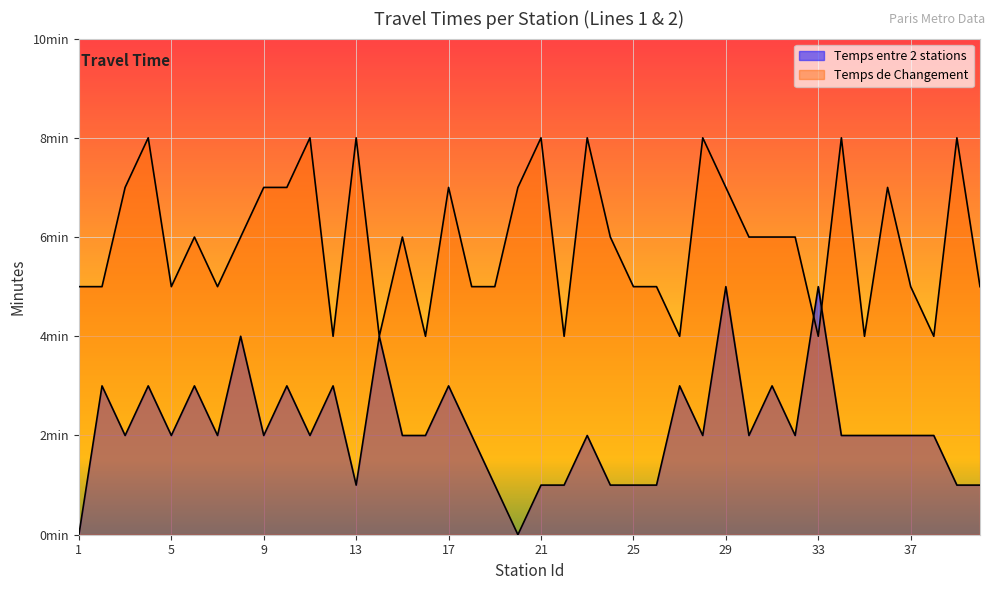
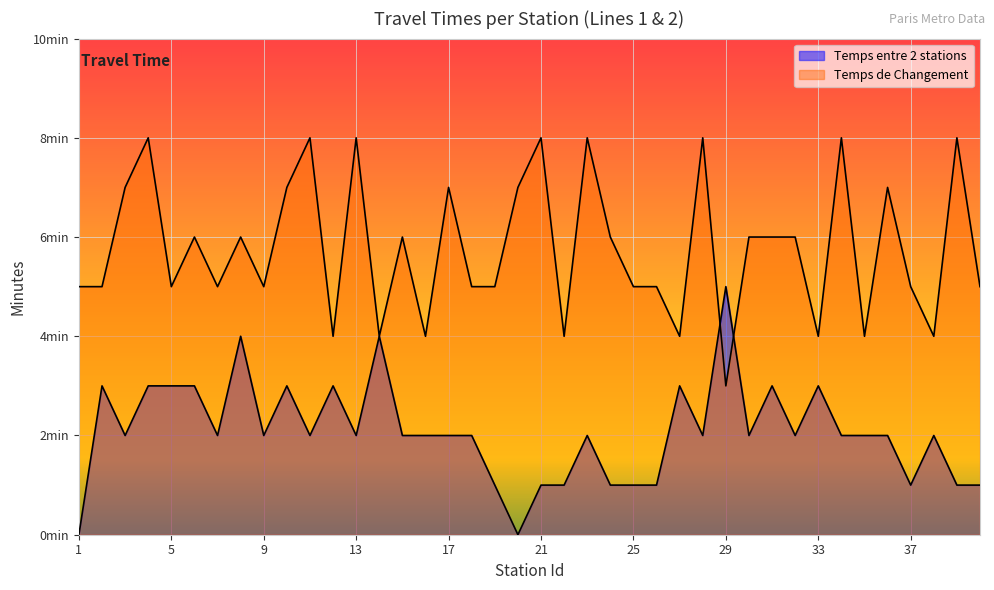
Temps entre 2 stations, 5: 2min -> 3min
Temps de Changement, 9: 7min -> 5min
Temps entre 2 stations, 13: 1min -> 2min
Temps entre 2 stations, 17: 3min -> 2min
Temps de Changement, 29: 7min -> 3min
Temps entre 2 stations, 33: 5min -> 3min
Temps entre 2 stations, 37: 2min -> 1min
